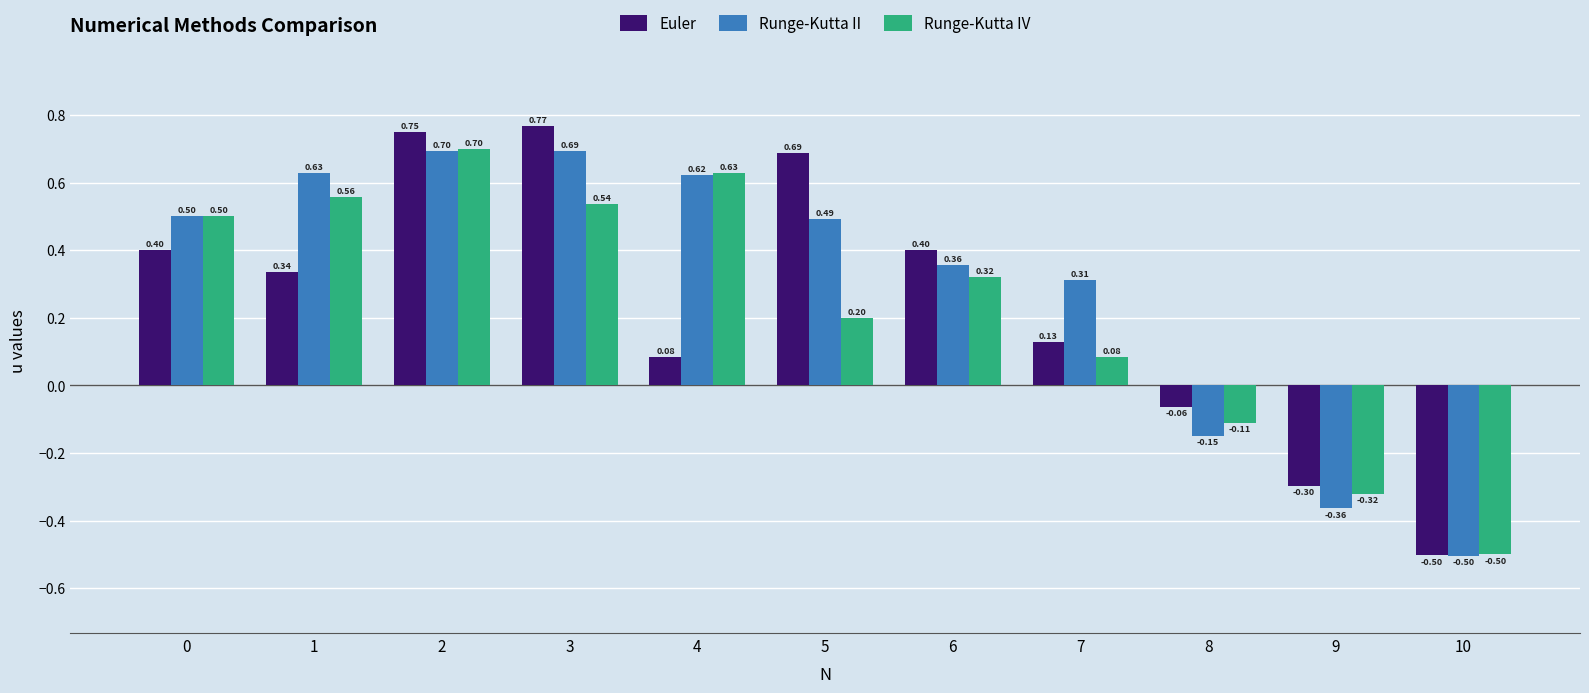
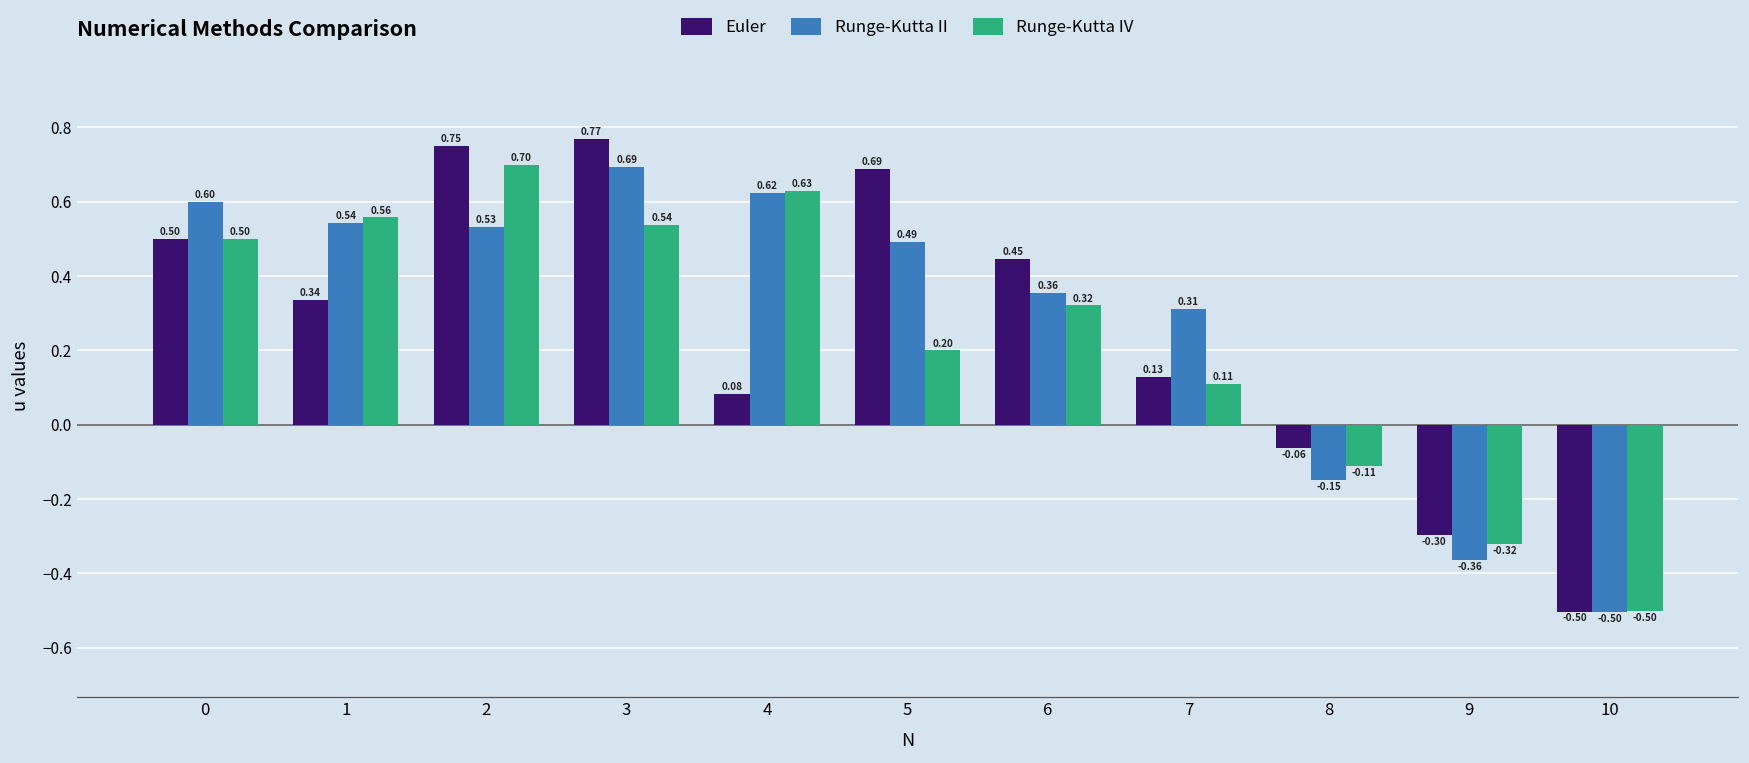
Euler, 0: 0.40 -> 0.50
Runge-Kutta II, 0: 0.50 -> 0.60
Runge-Kutta II, 1: 0.63 -> 0.54
Runge-Kutta II, 2: 0.70 -> 0.53
Euler, 6: 0.40 -> 0.45
Runge-Kutta IV, 7: 0.08 -> 0.11
